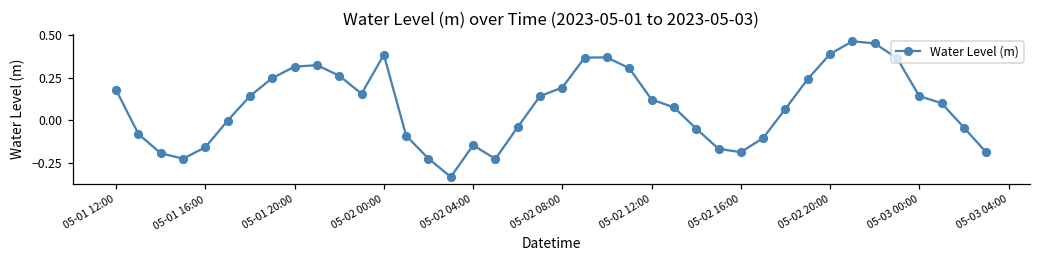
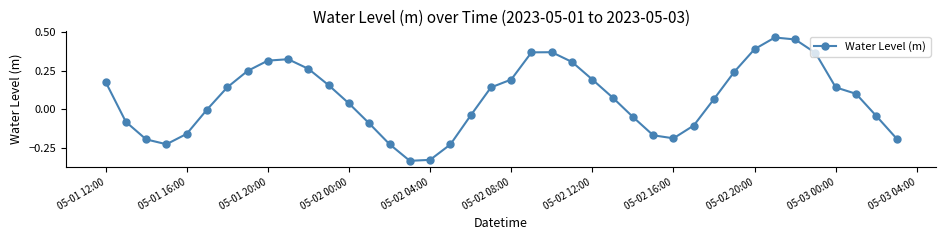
05-02 00:00: 0.39 -> 0.04
05-02 04:00: -0.15 -> -0.33
05-02 12:00: 0.12 -> 0.19
